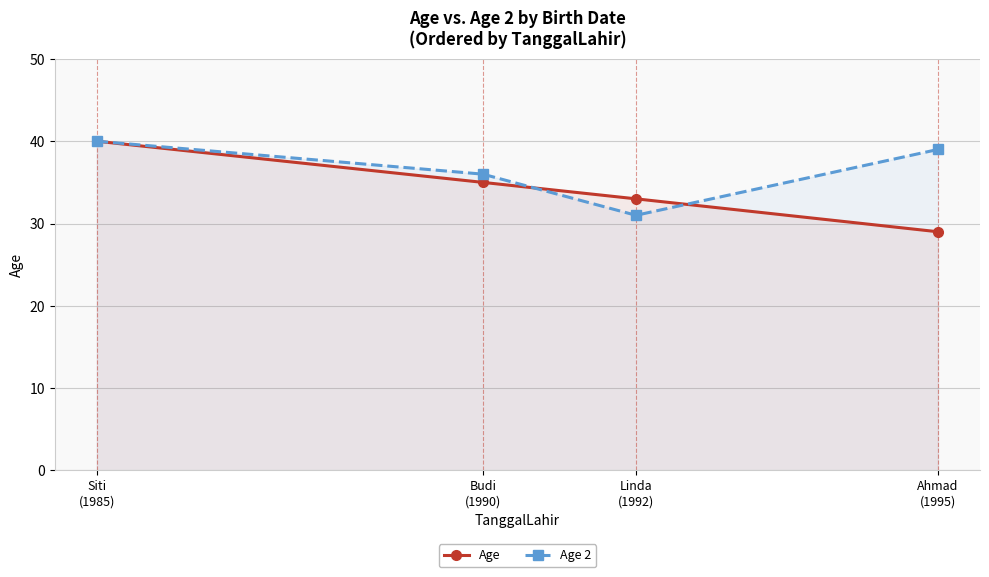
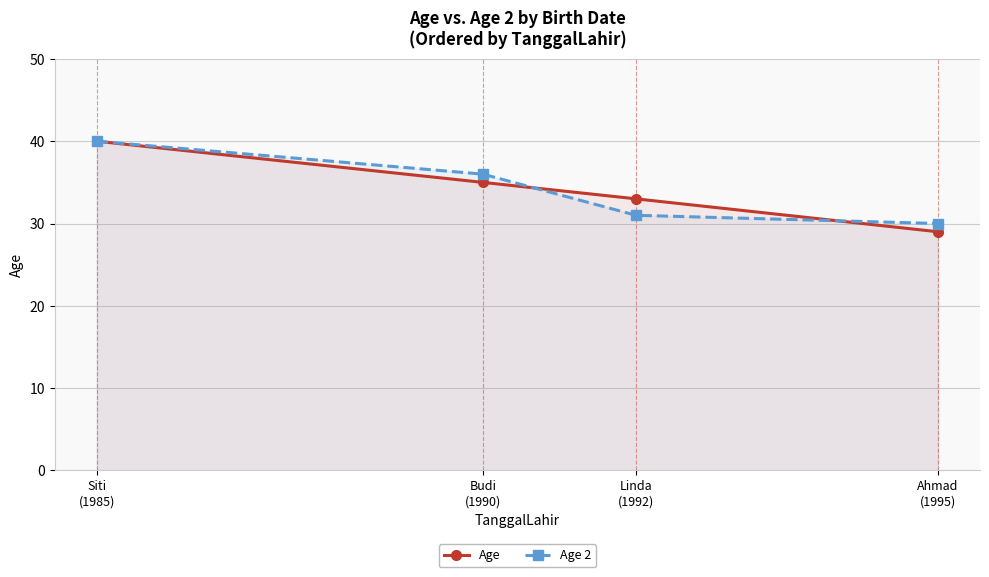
Age 2, Ahmad (1995): 39 -> 30
